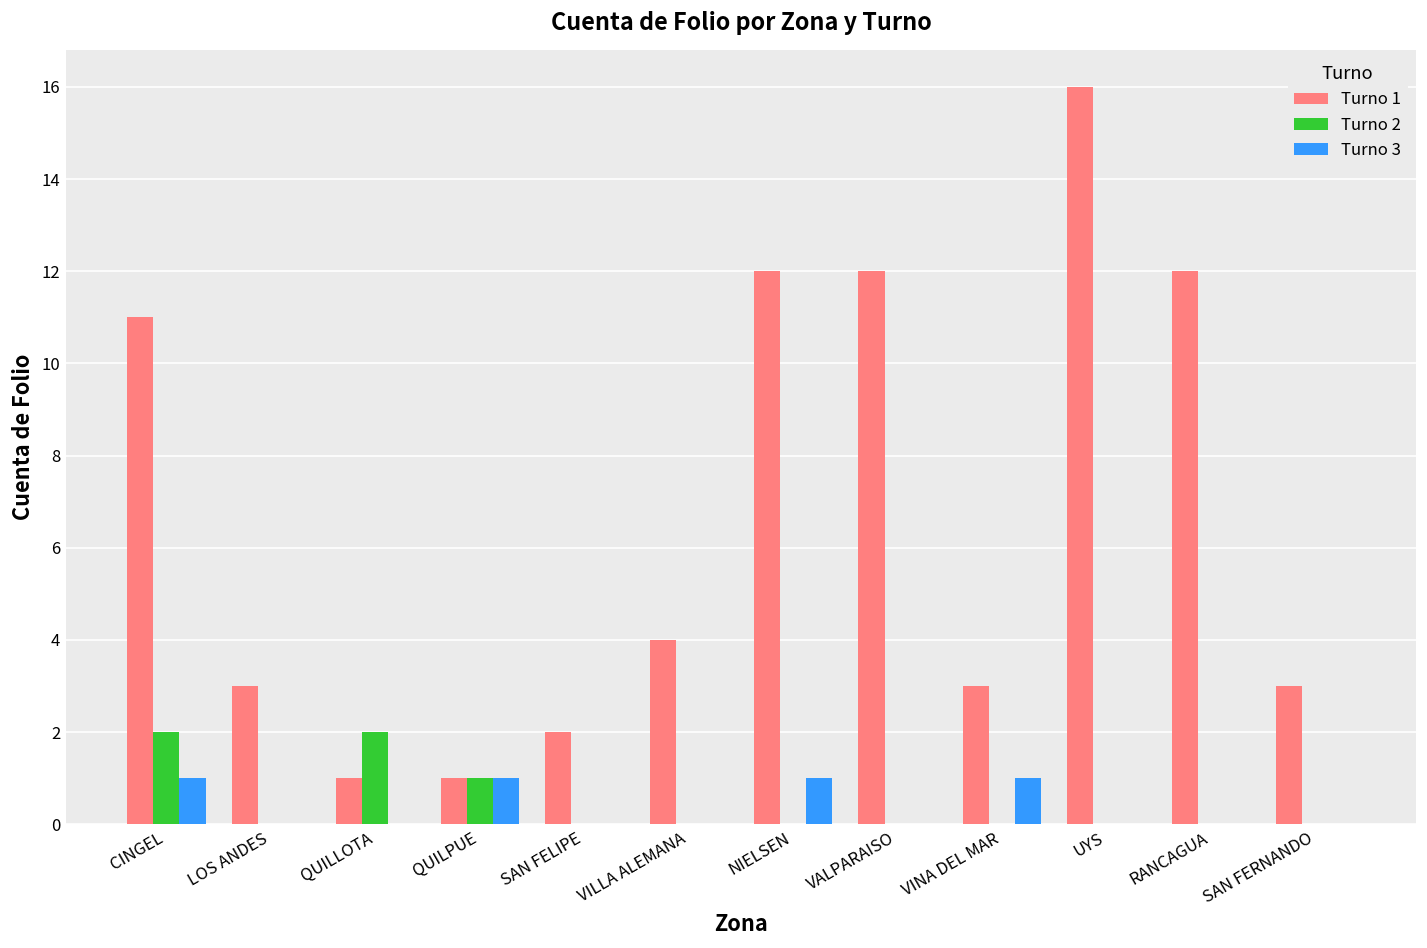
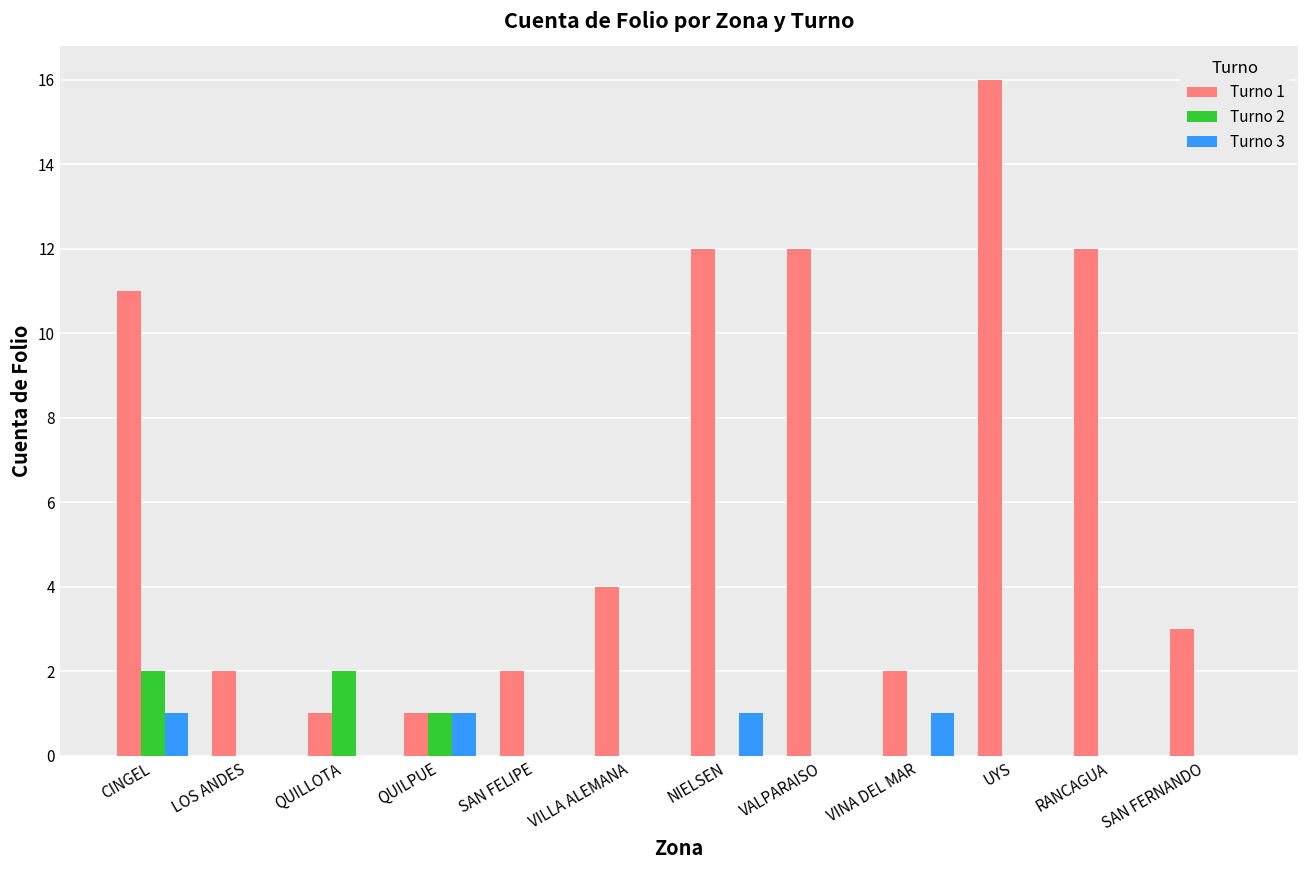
Turno 1, LOS ANDES: 3 -> 2
Turno 1, VINA DEL MAR: 3 -> 2
